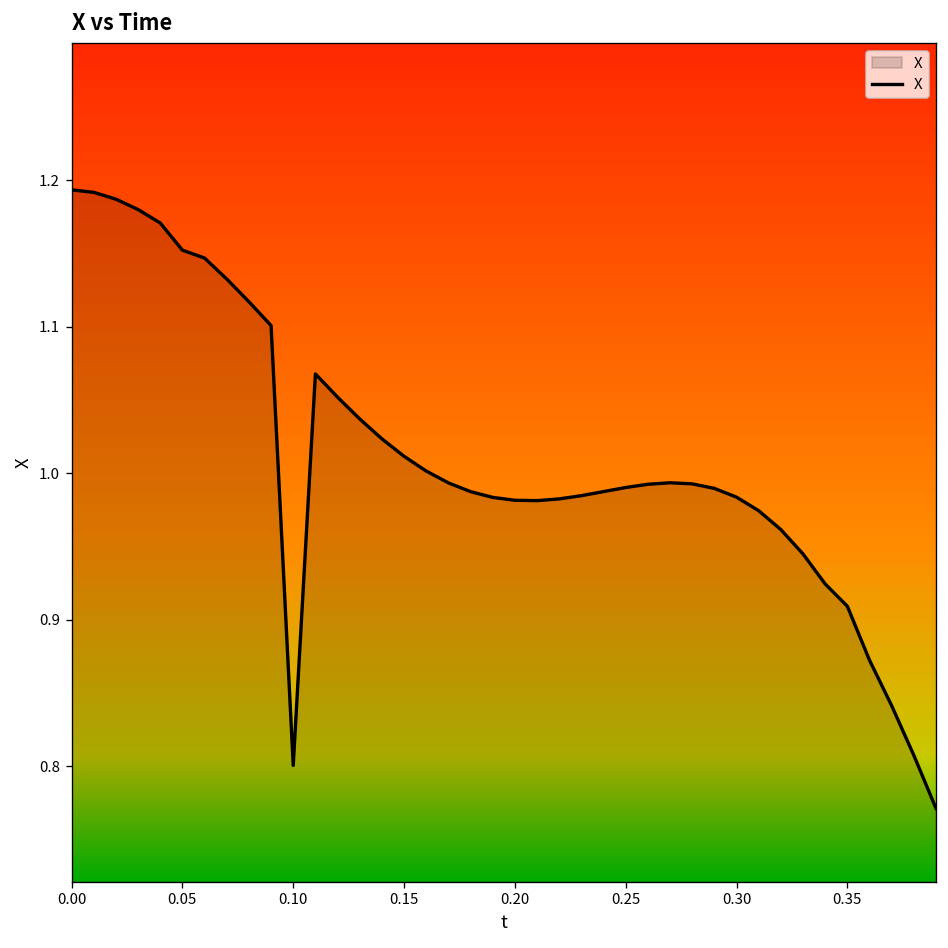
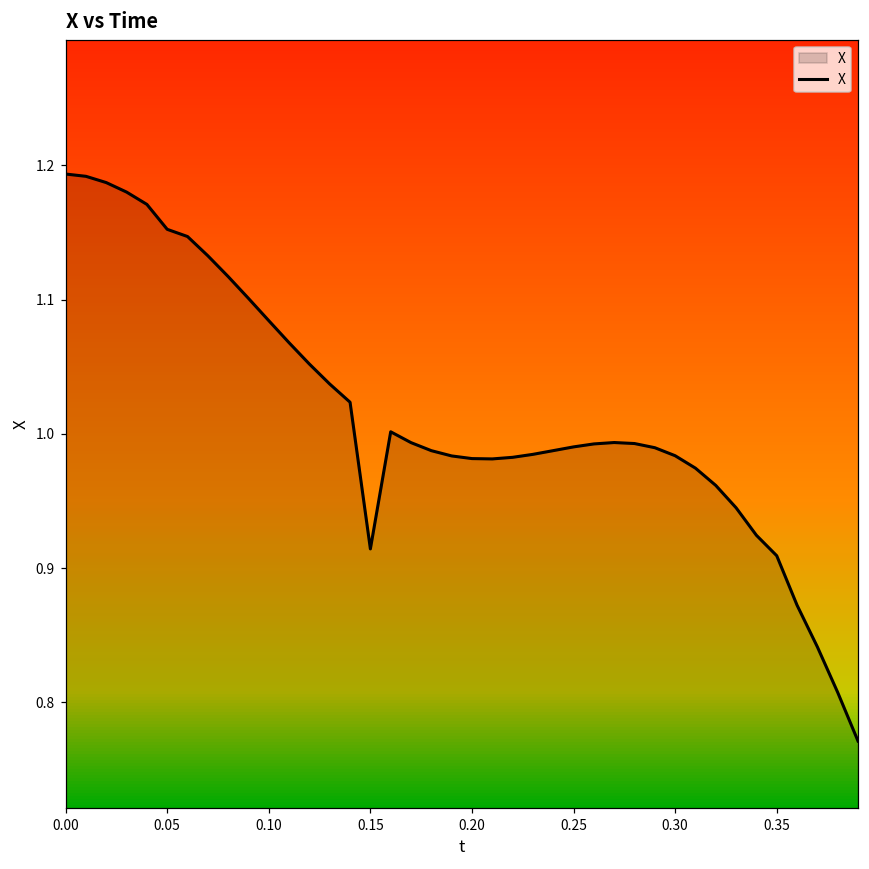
0.10: 0.801 -> 1.084
0.15: 1.012 -> 0.914
